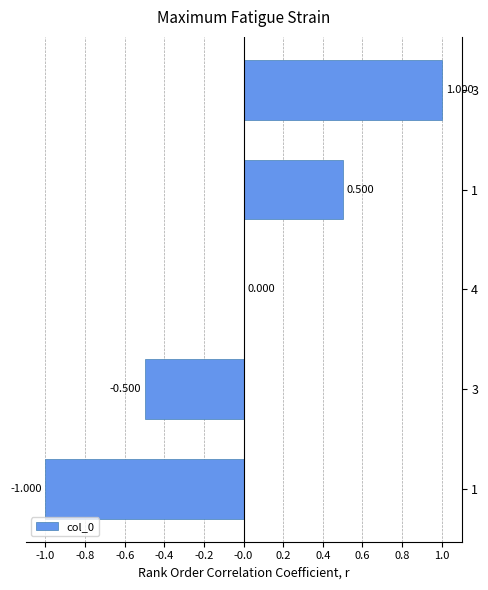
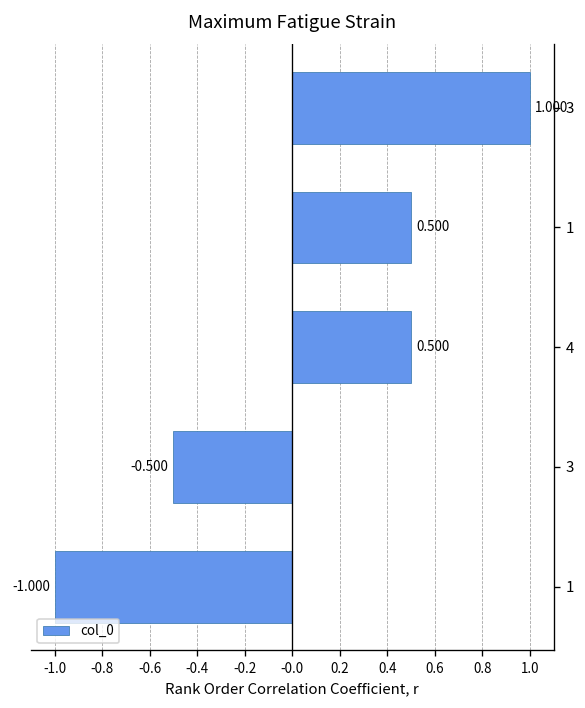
4: 0.000 -> 0.500
